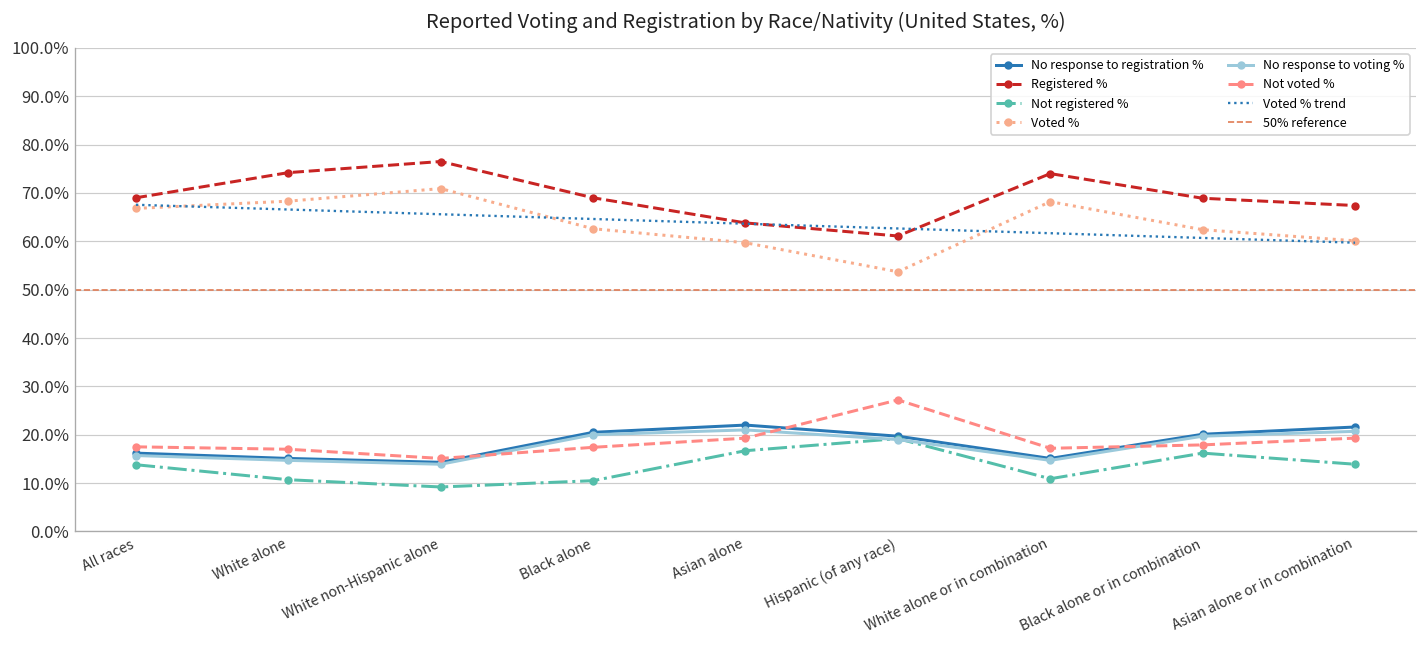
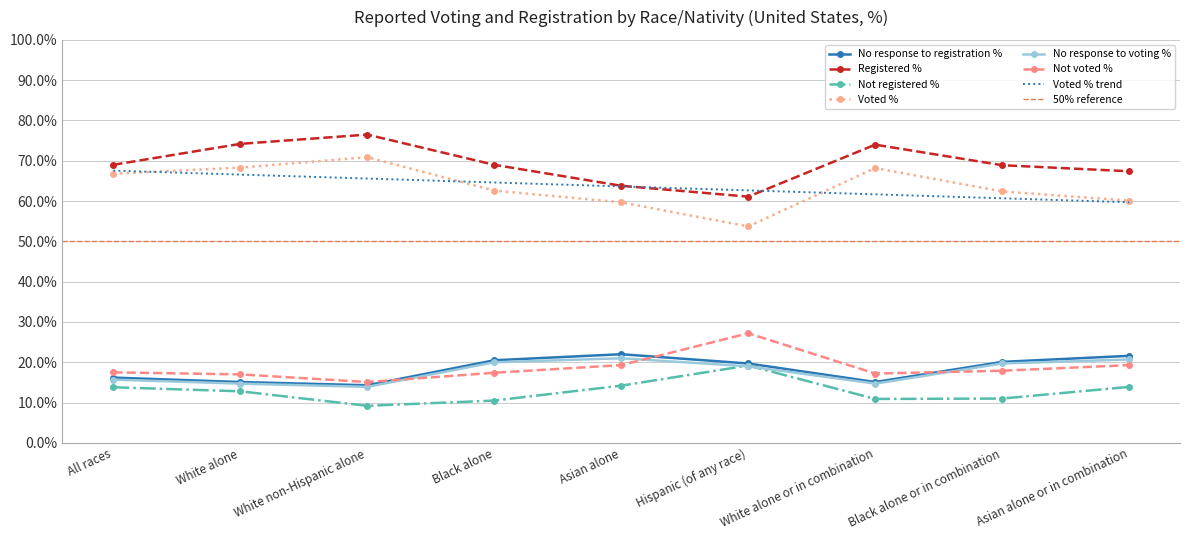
Not registered %, White alone: 11% -> 13%
Not registered %, Asian alone: 17% -> 14%
Not registered %, Black alone or in combination: 16% -> 11%
